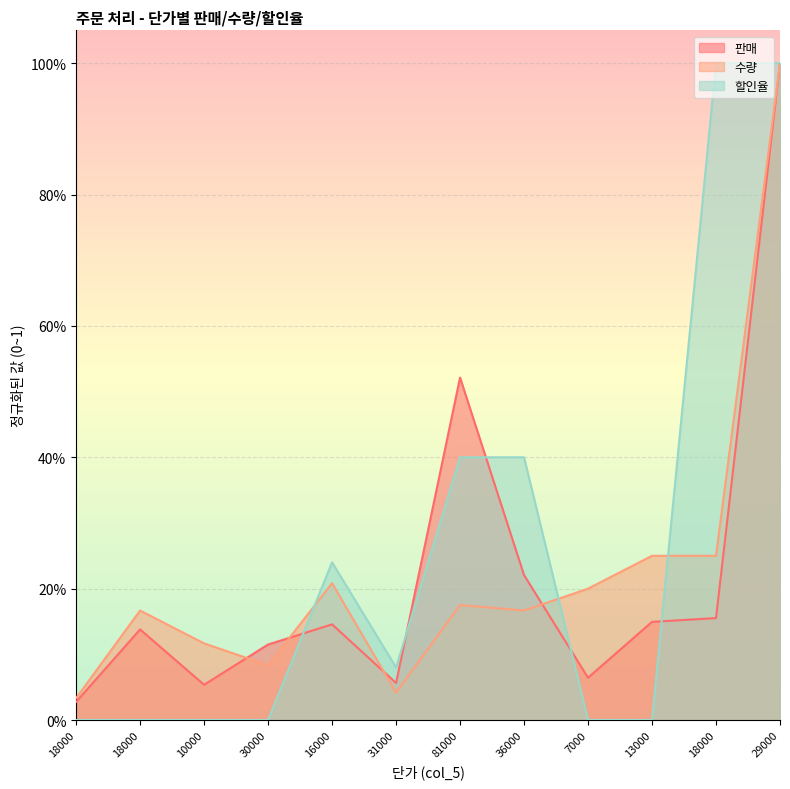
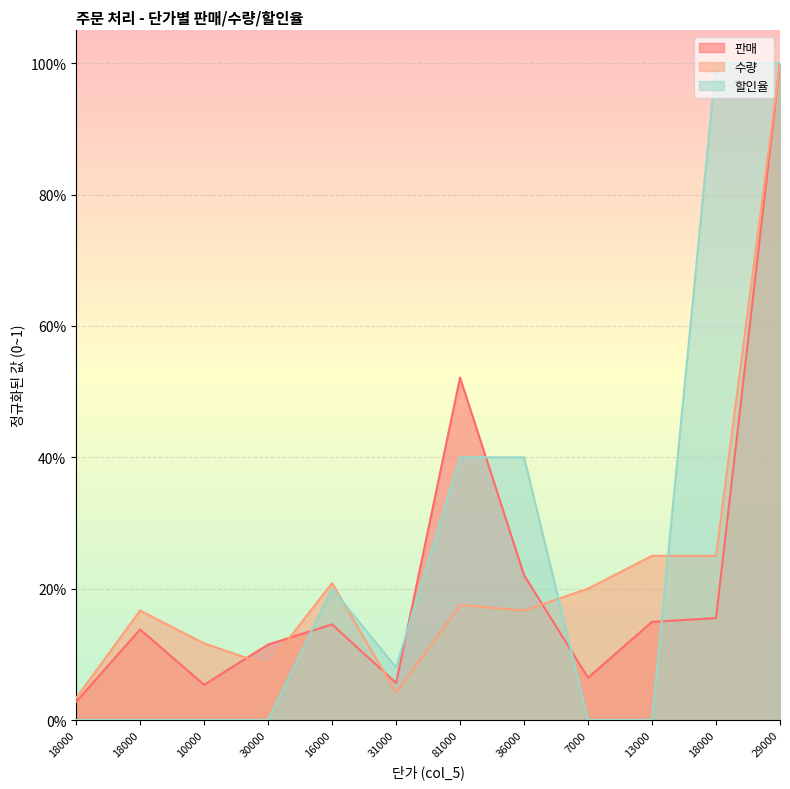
할인율, 16000: 24% -> 20%
